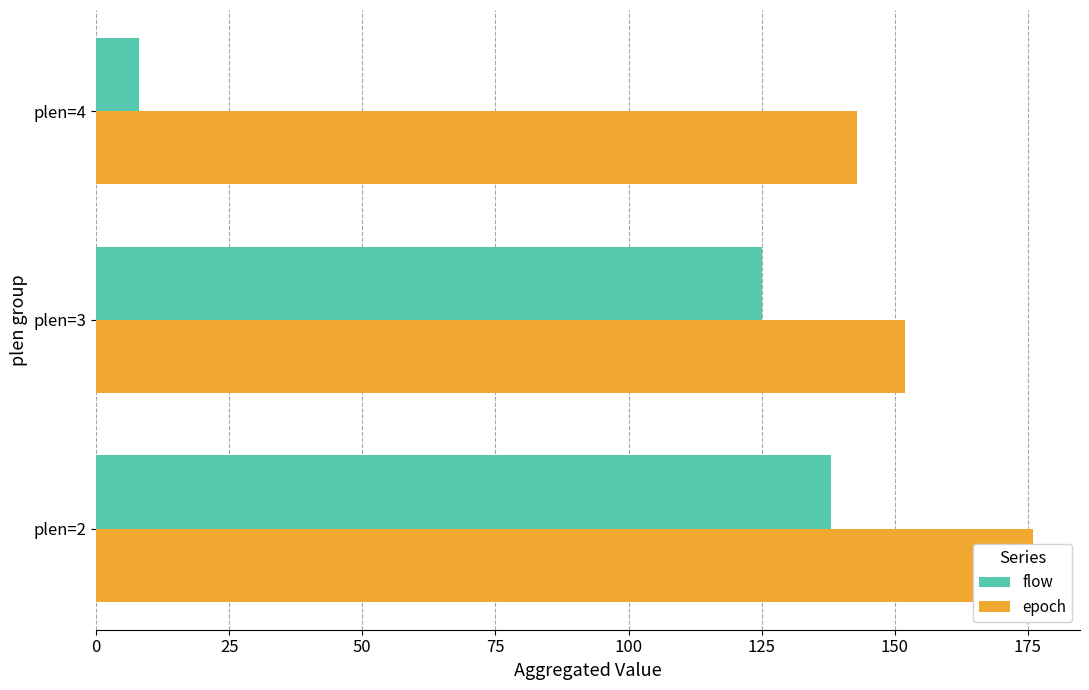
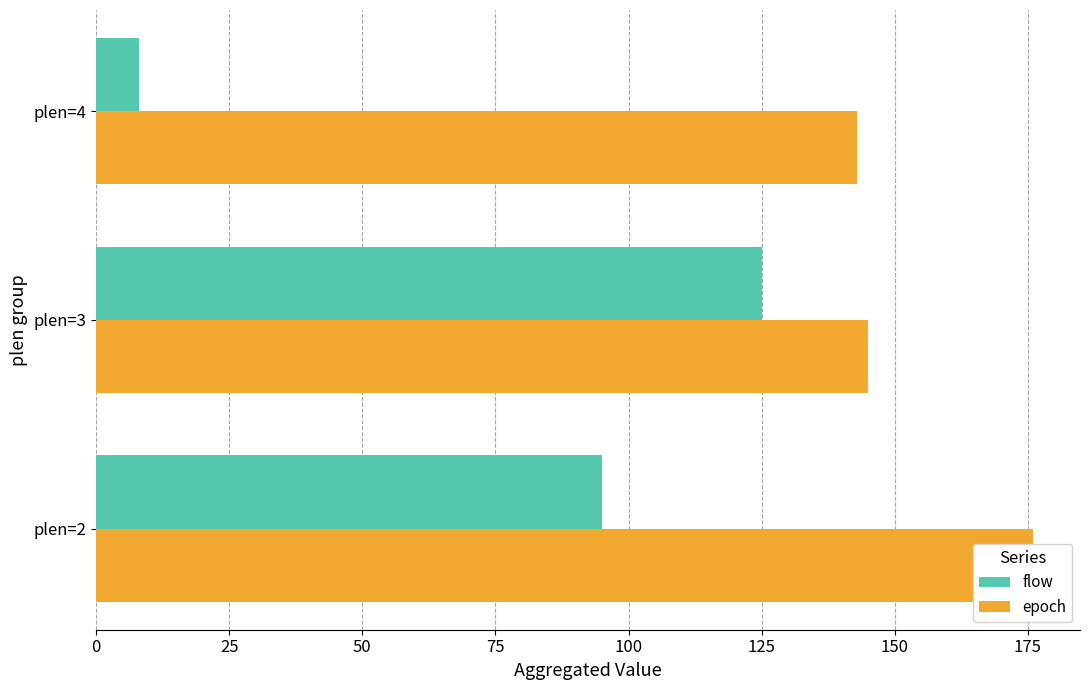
epoch, plen=3: 152 -> 145
flow, plen=2: 138 -> 95
